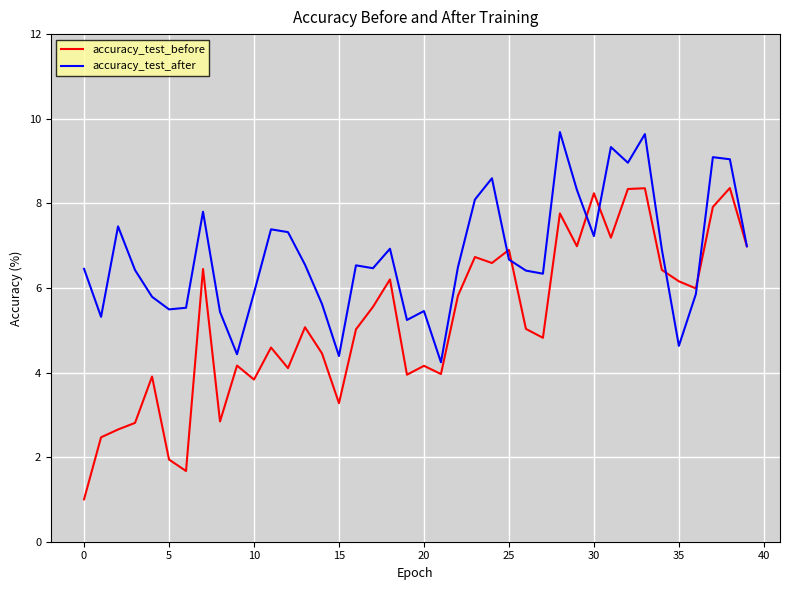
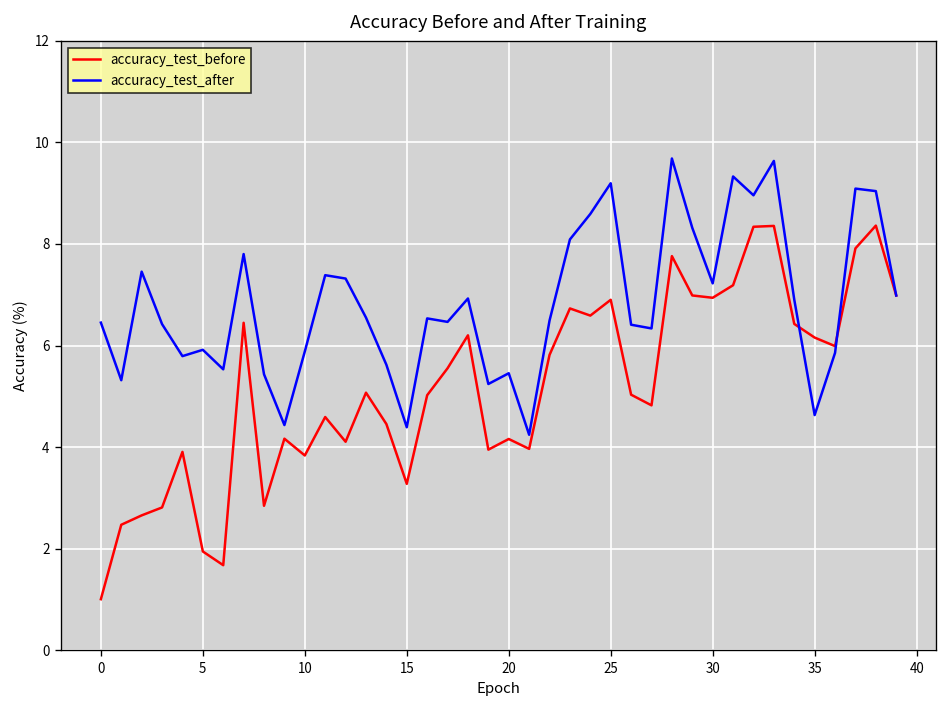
accuracy_test_after, 5: 5.5 -> 5.9
accuracy_test_after, 25: 6.7 -> 9.2
accuracy_test_before, 30: 8.2 -> 6.9
